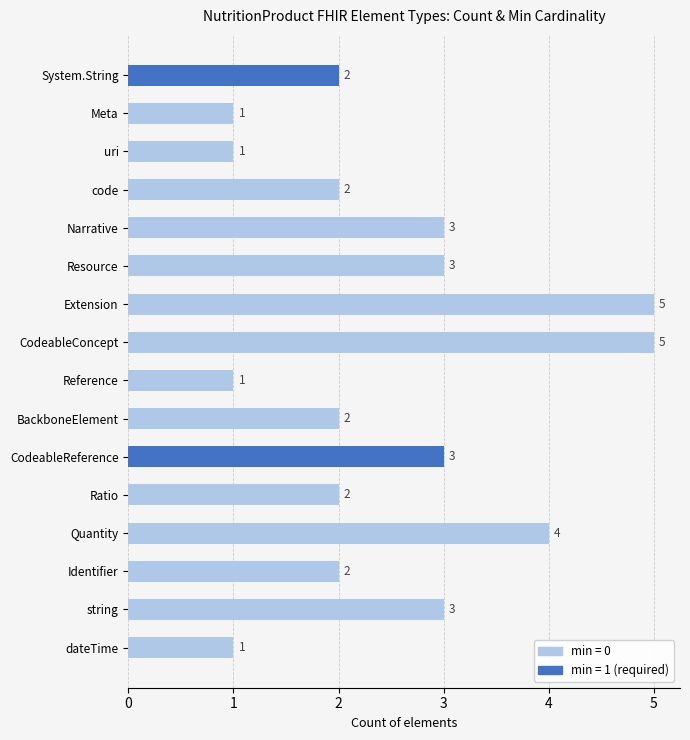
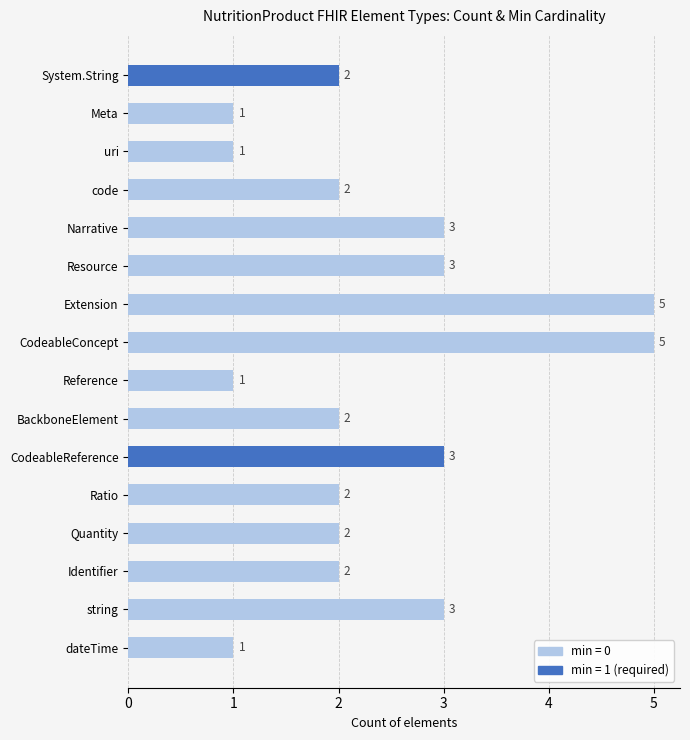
Quantity: 4 -> 2
